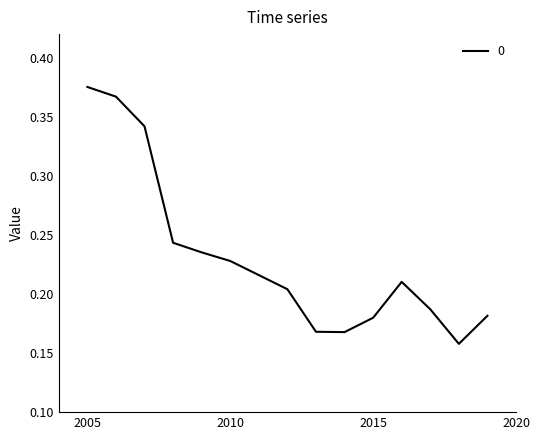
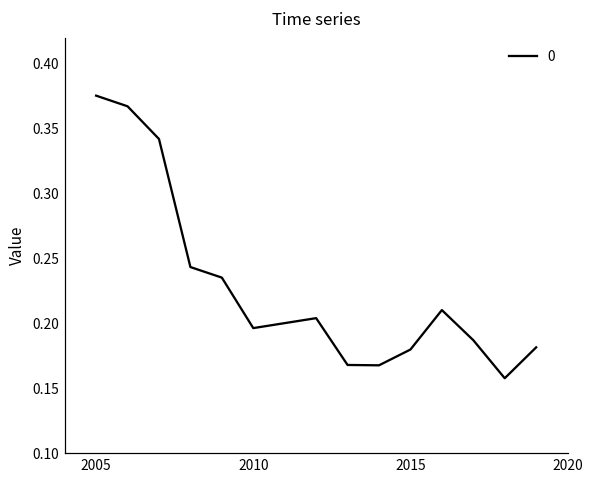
2010: 0.228 -> 0.196
